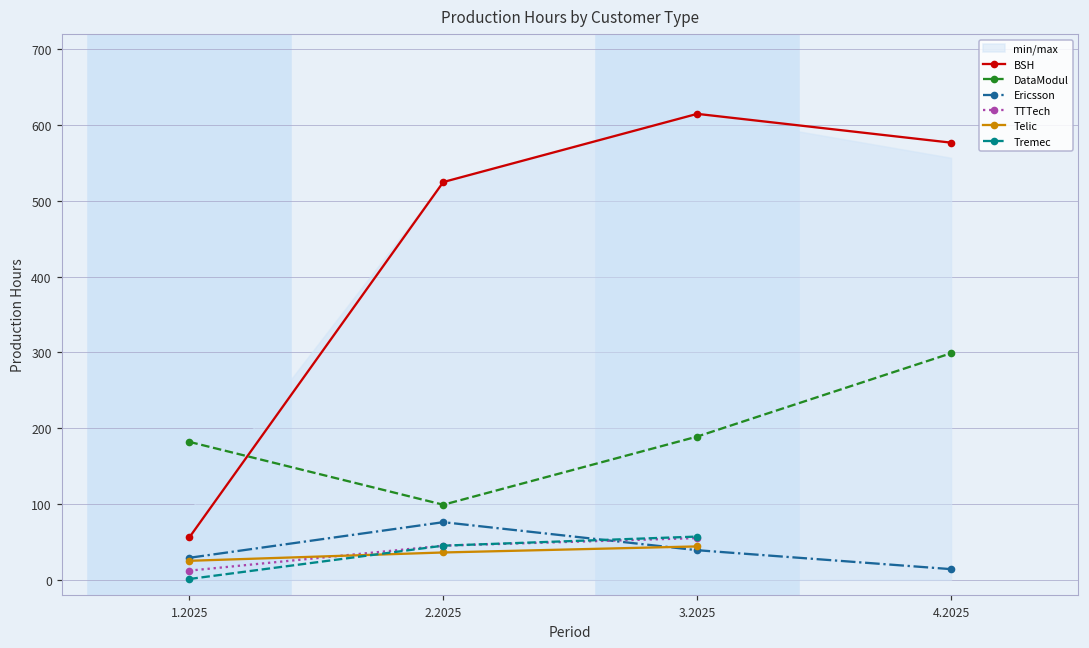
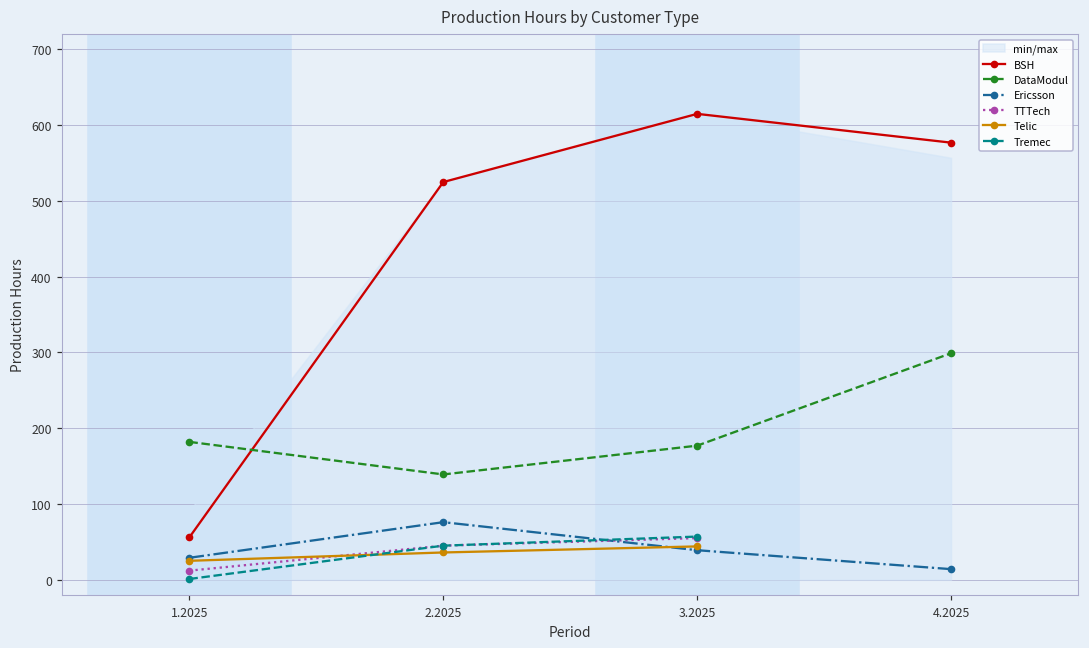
DataModul, 2.2025: 100 -> 140
DataModul, 3.2025: 190 -> 180
